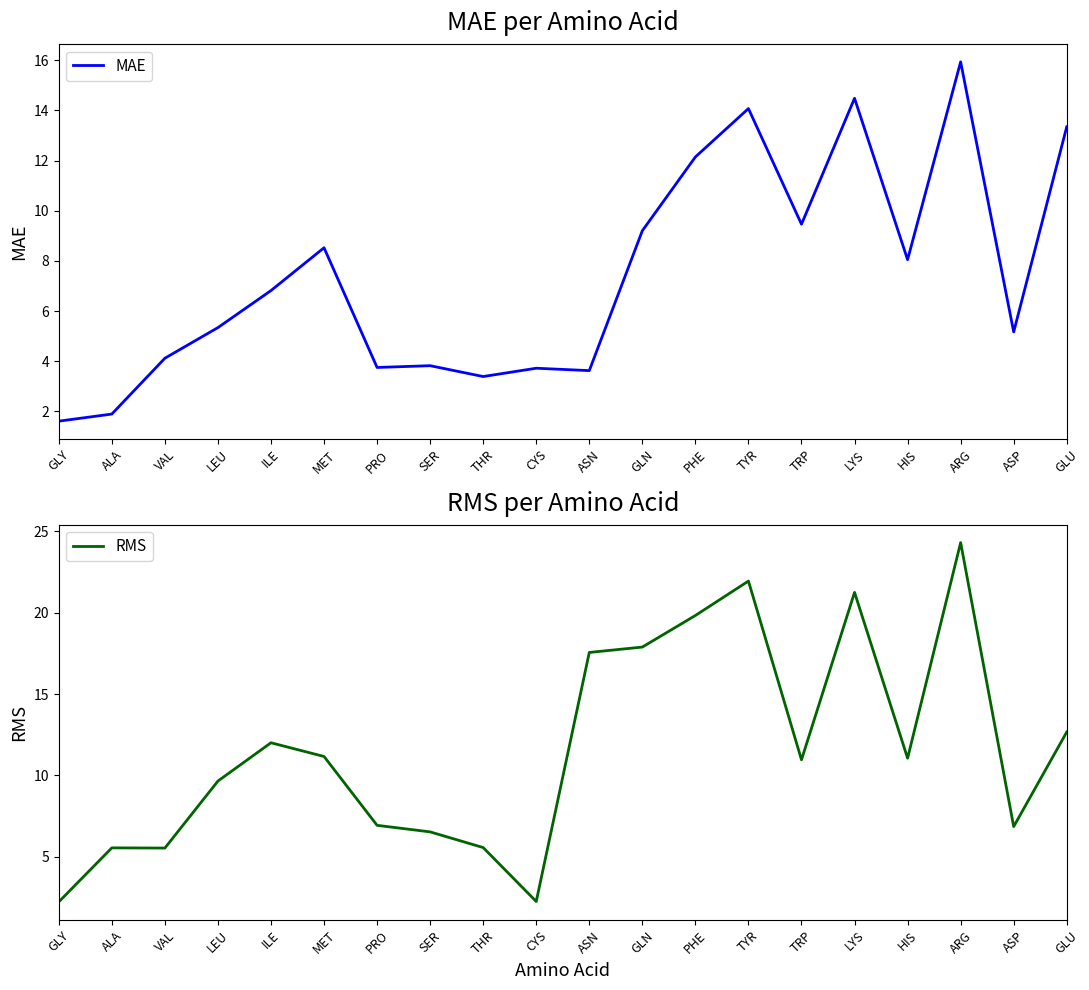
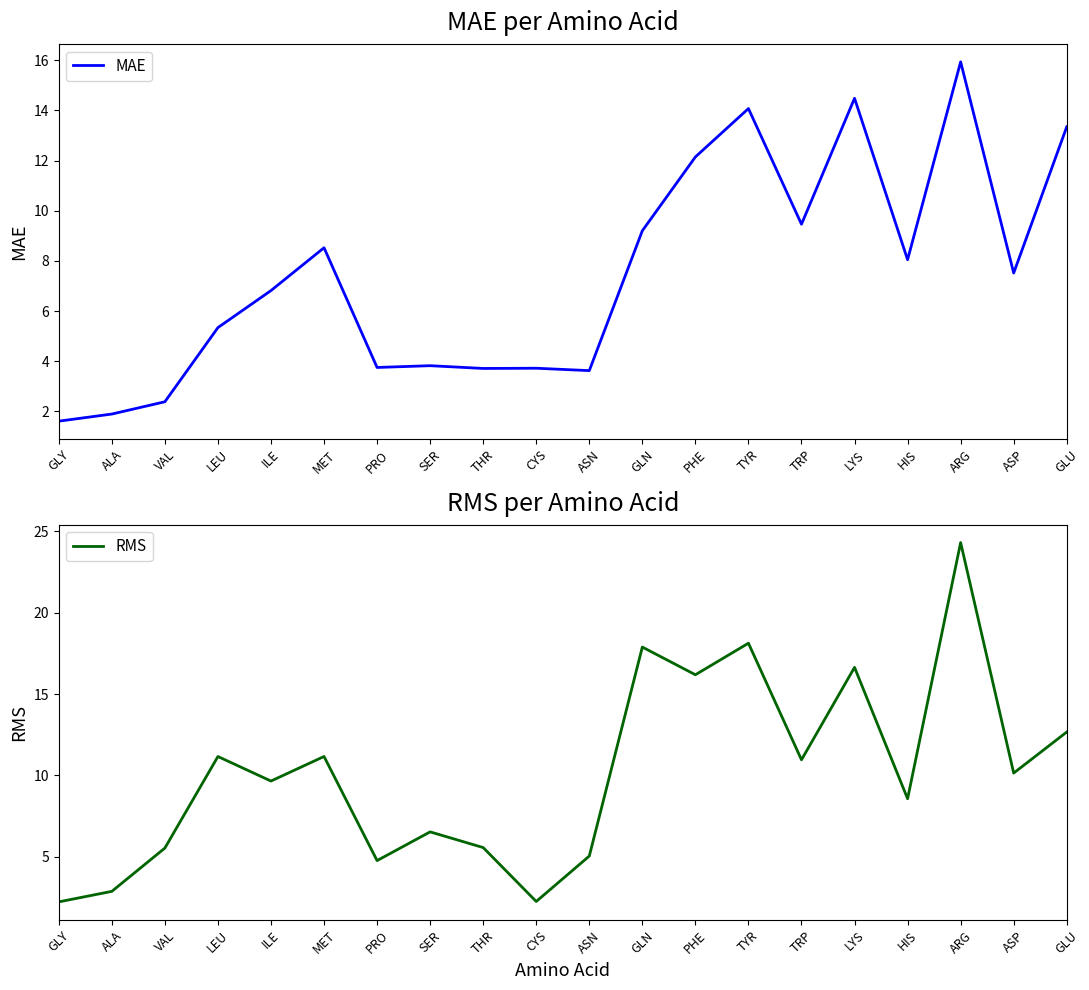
MAE per Amino Acid, VAL: 4.1 -> 2.4
MAE per Amino Acid, THR: 3.4 -> 3.7
MAE per Amino Acid, ASP: 5.2 -> 7.5
RMS per Amino Acid, ALA: 5.5 -> 2.9
RMS per Amino Acid, LEU: 9.7 -> 11.2
RMS per Amino Acid, ILE: 12.0 -> 9.7
RMS per Amino Acid, PRO: 6.9 -> 4.8
RMS per Amino Acid, ASN: 17.6 -> 5.0
RMS per Amino Acid, PHE: 19.8 -> 16.2
RMS per Amino Acid, TYR: 21.9 -> 18.1
RMS per Amino Acid, LYS: 21.2 -> 16.6
RMS per Amino Acid, HIS: 11.1 -> 8.6
RMS per Amino Acid, ASP: 6.9 -> 10.1
